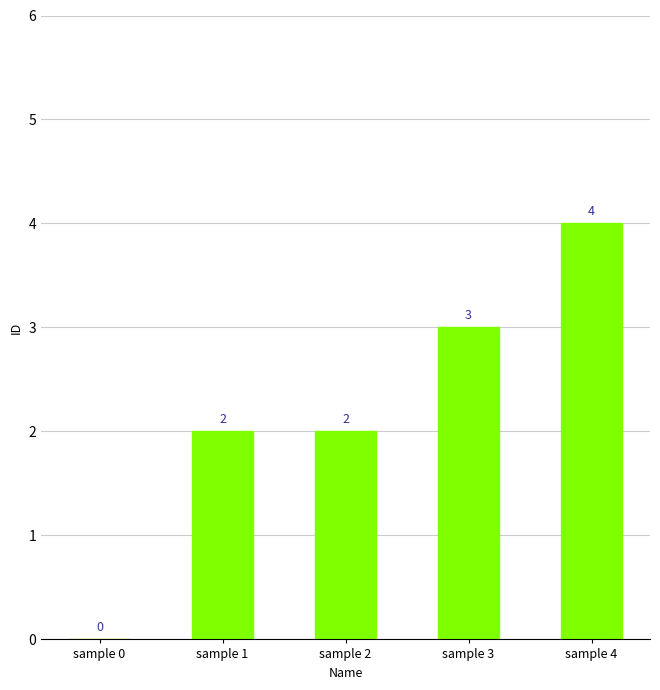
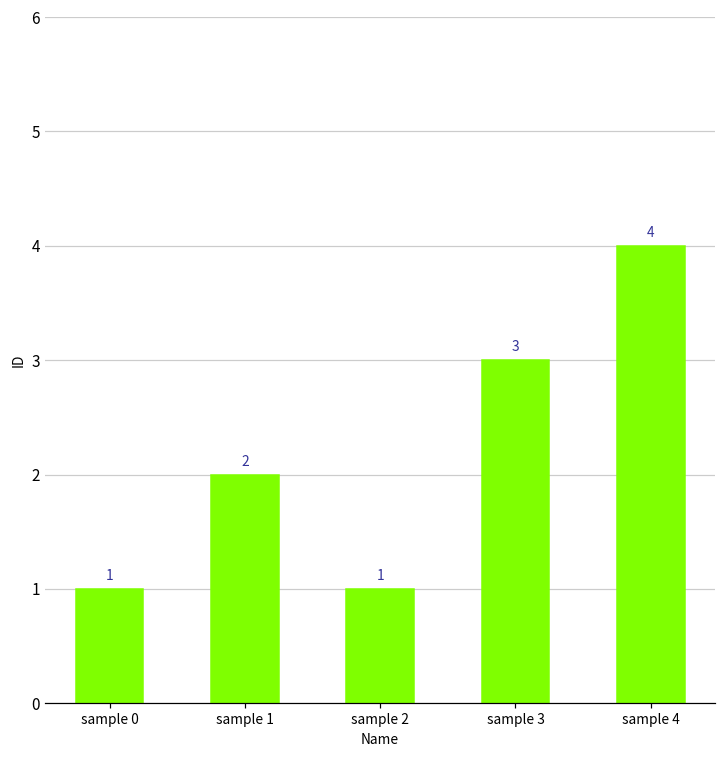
sample 0: 0 -> 1
sample 2: 2 -> 1
